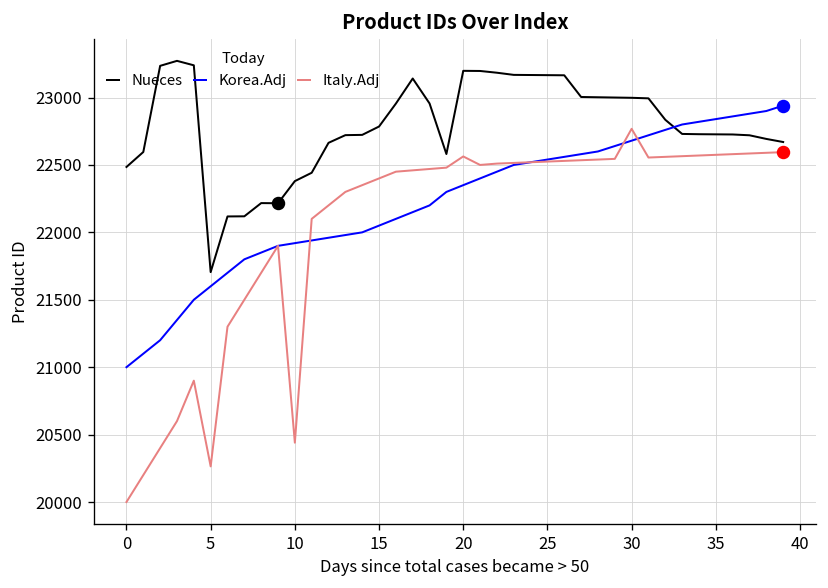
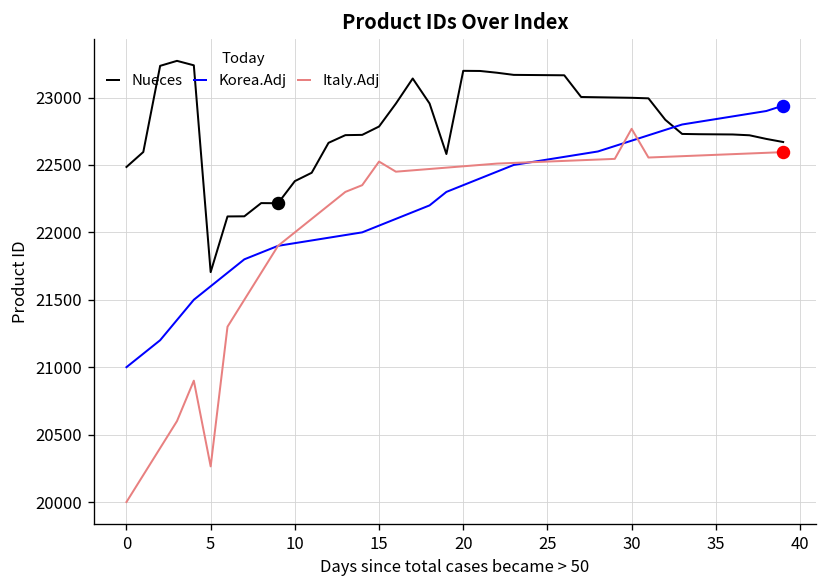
Italy.Adj, 10: 20440 -> 22000
Italy.Adj, 15: 22400 -> 22530
Italy.Adj, 20: 22560 -> 22490
